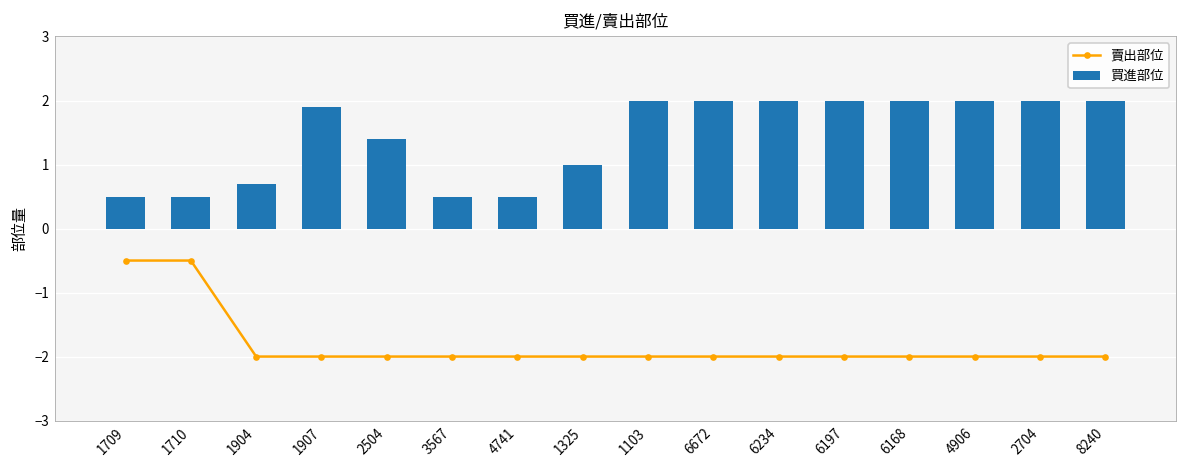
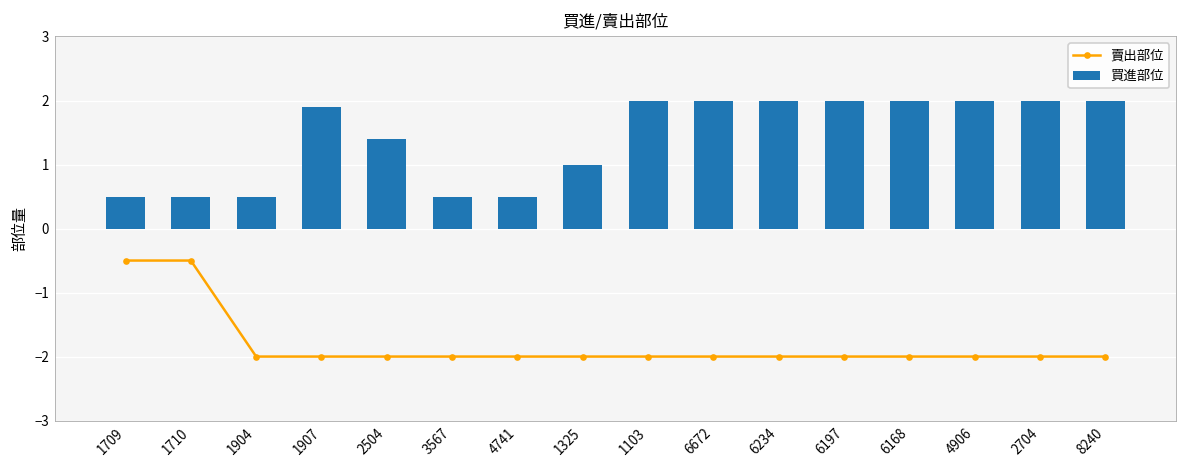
買進部位, 1904: 0.7 -> 0.5
